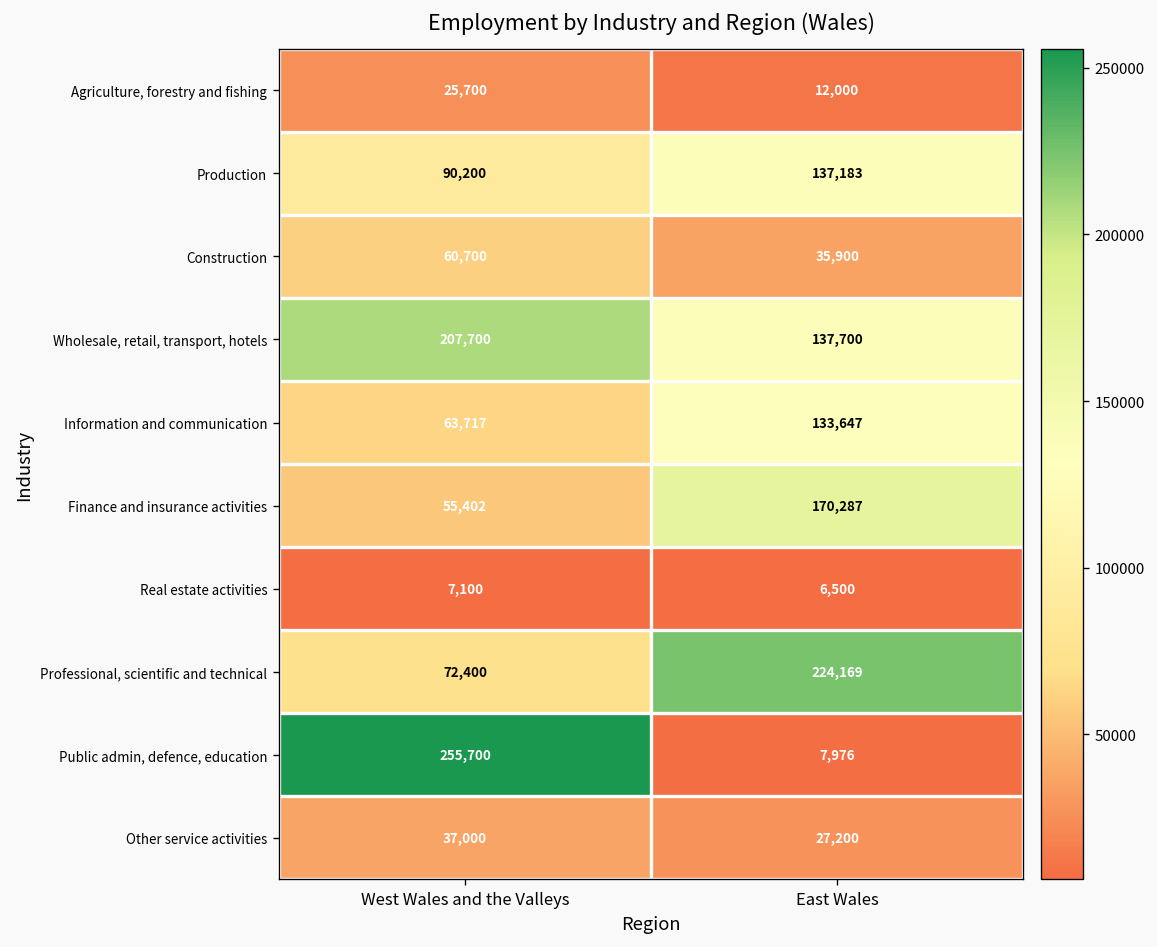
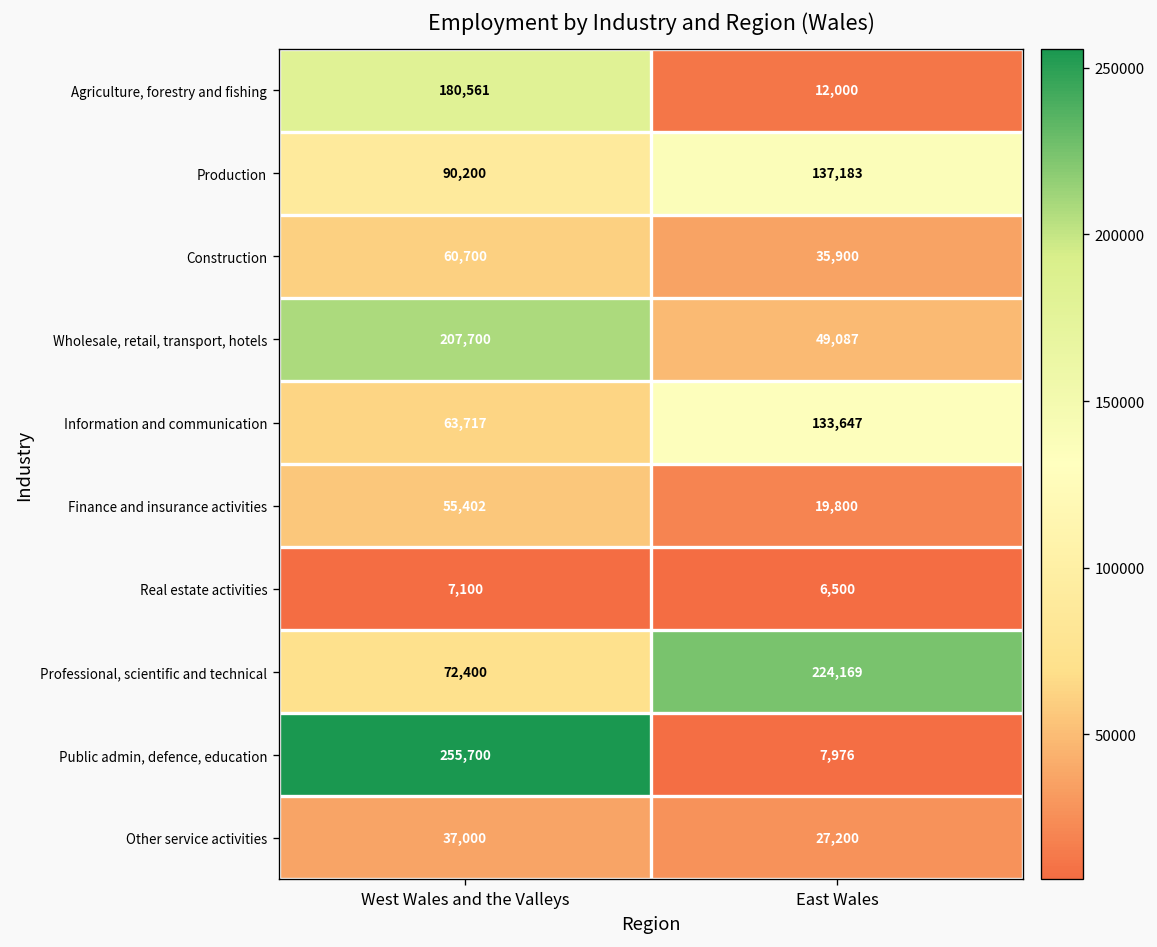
Agriculture, forestry and fishing, West Wales and the Valleys: 25,700 -> 180,561
Wholesale, retail, transport, hotels, East Wales: 137,700 -> 49,087
Finance and insurance activities, East Wales: 170,287 -> 19,800
